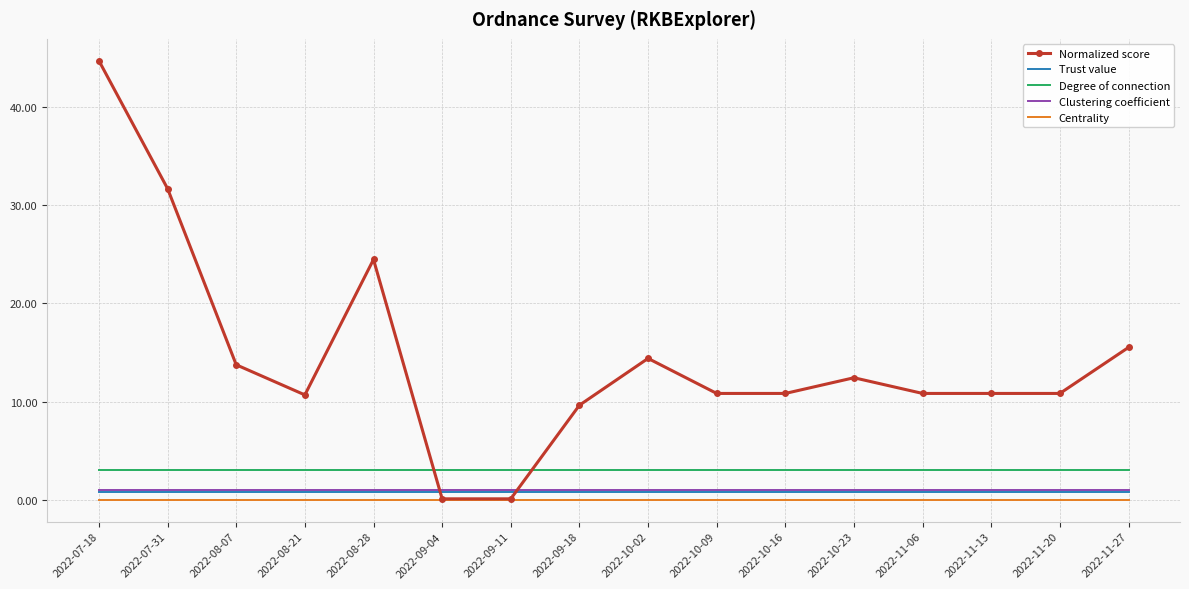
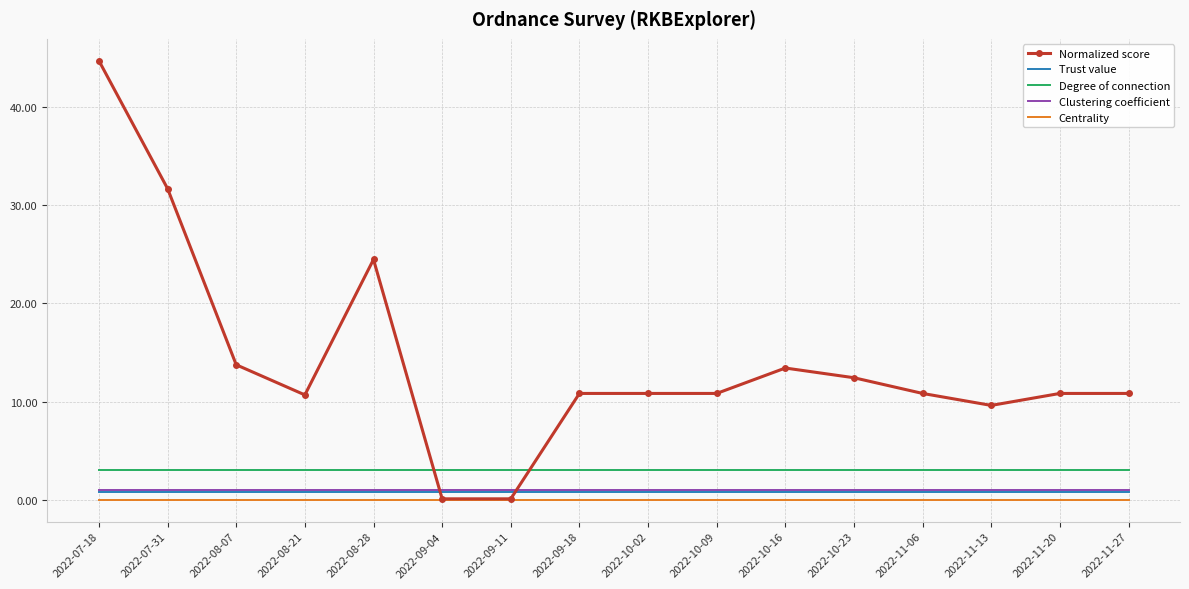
Normalized score, 2022-09-18: 10 -> 11
Normalized score, 2022-10-02: 14 -> 11
Normalized score, 2022-10-16: 11 -> 13
Normalized score, 2022-11-13: 11 -> 10
Normalized score, 2022-11-27: 16 -> 11
